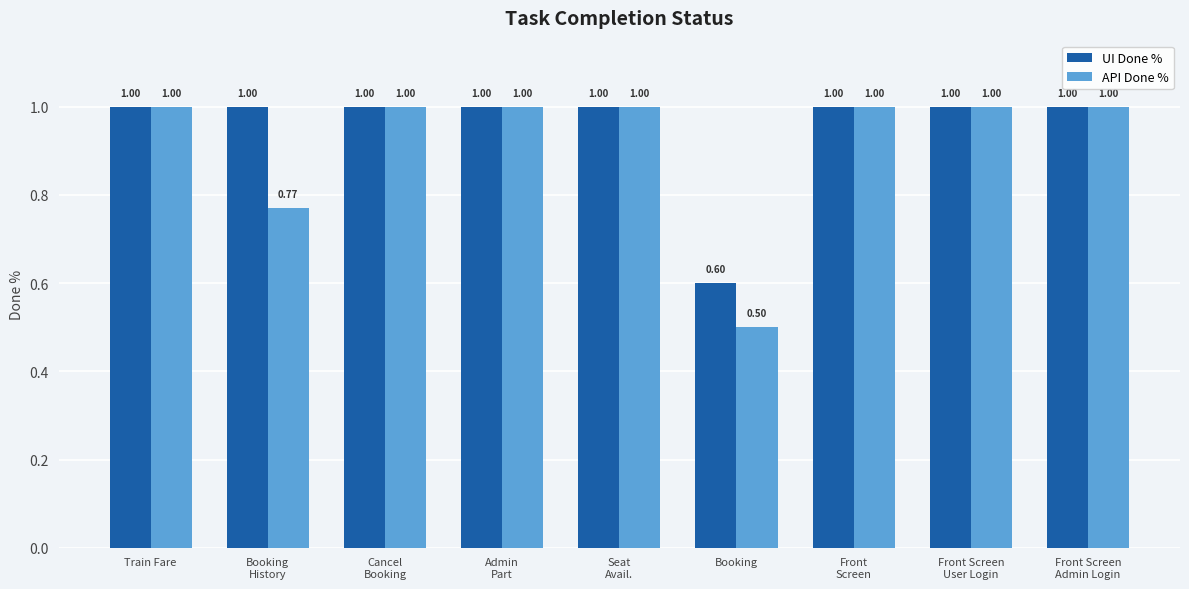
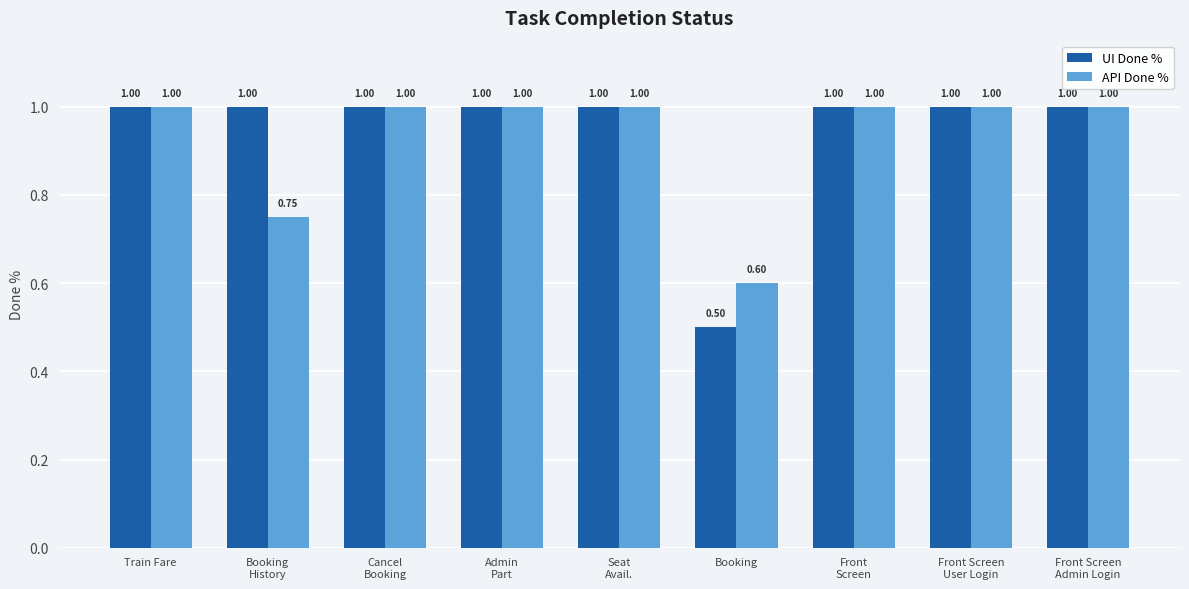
API Done %, Booking History: 0.77 -> 0.75
UI Done %, Booking: 0.60 -> 0.50
API Done %, Booking: 0.50 -> 0.60
